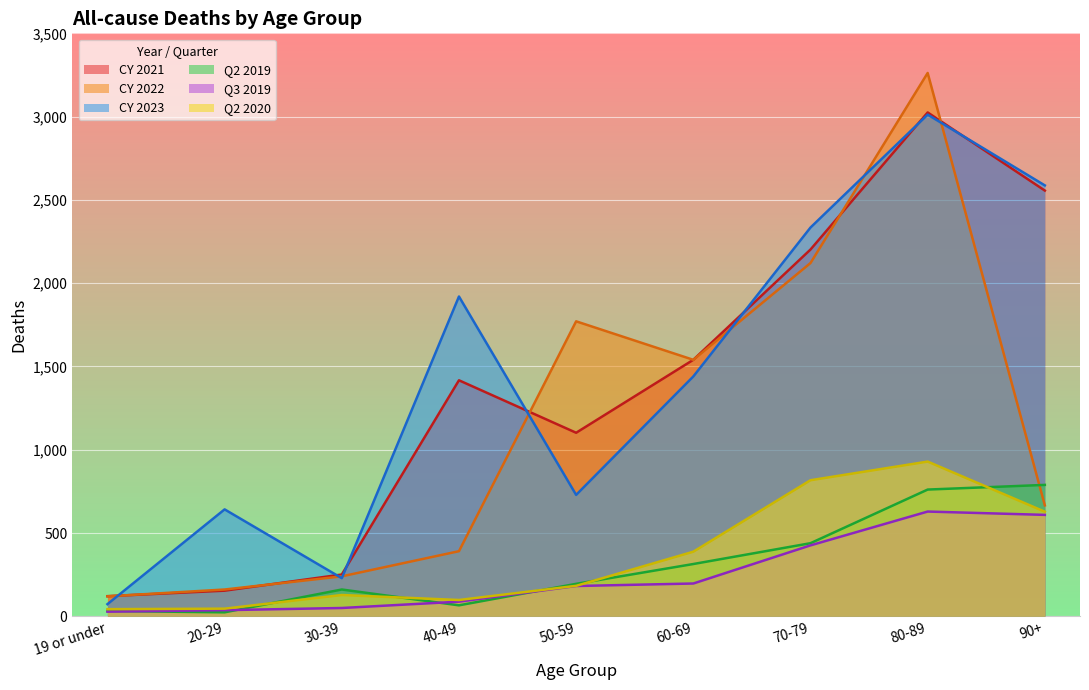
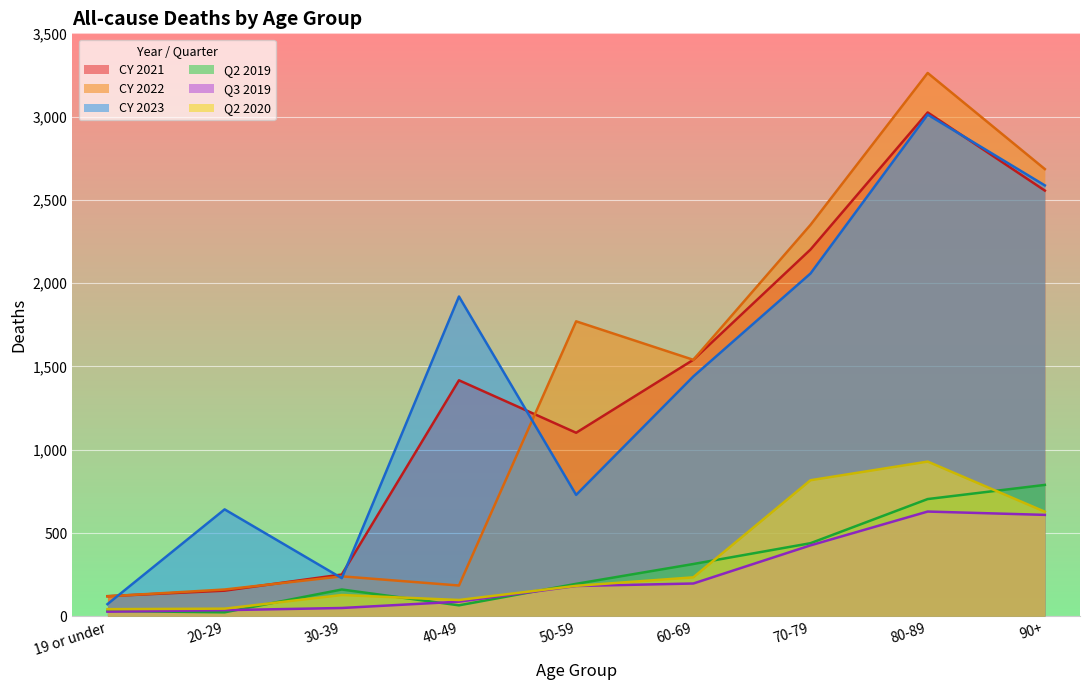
CY 2022, 40-49: 390 -> 190
Q2 2020, 60-69: 390 -> 230
CY 2022, 70-79: 2,120 -> 2,350
CY 2023, 70-79: 2,330 -> 2,060
Q2 2019, 80-89: 760 -> 700
CY 2022, 90+: 670 -> 2,690
